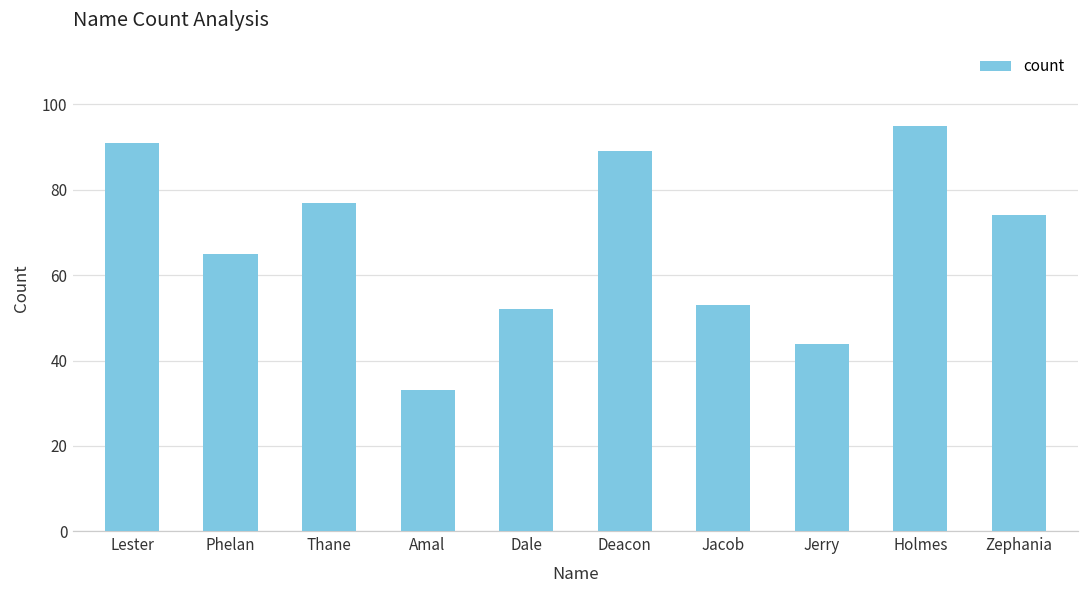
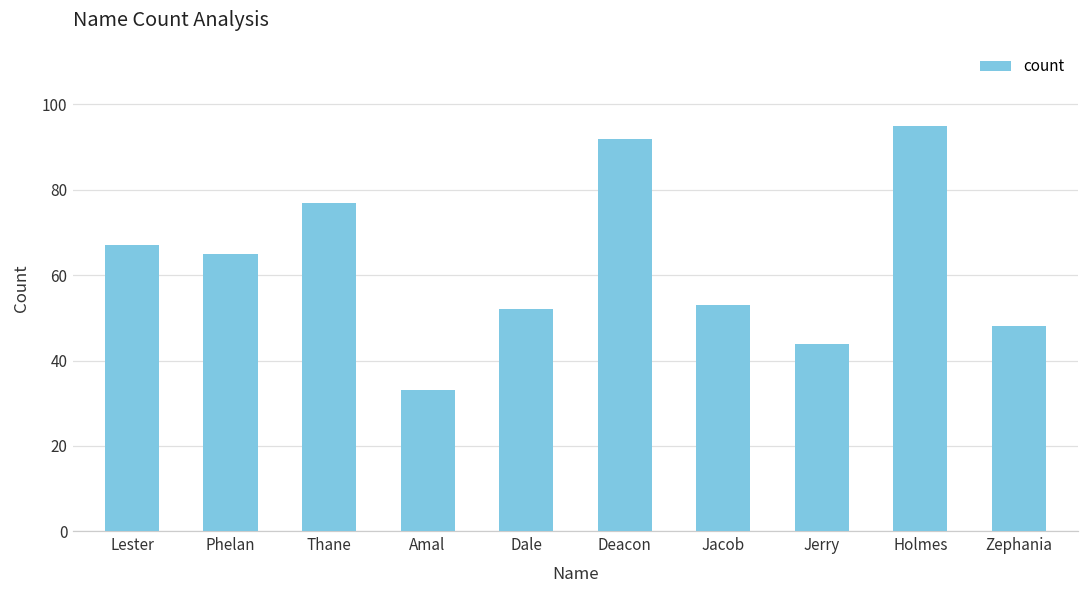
Lester: 91 -> 67
Deacon: 89 -> 92
Zephania: 74 -> 48
